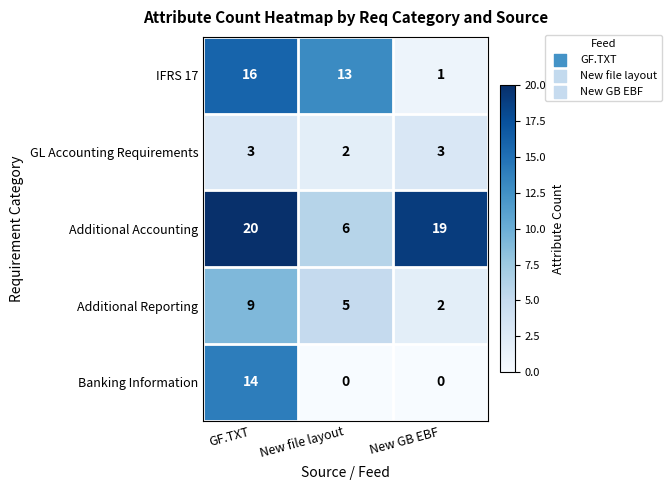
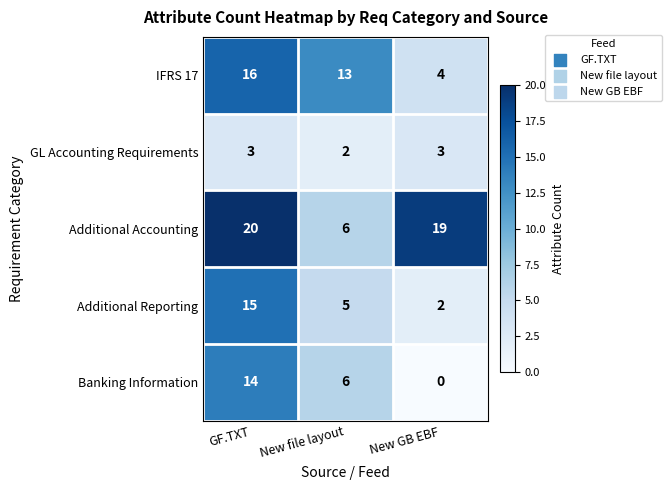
IFRS 17, New GB EBF: 1 -> 4
Additional Reporting, GF.TXT: 9 -> 15
Banking Information, New file layout: 0 -> 6
